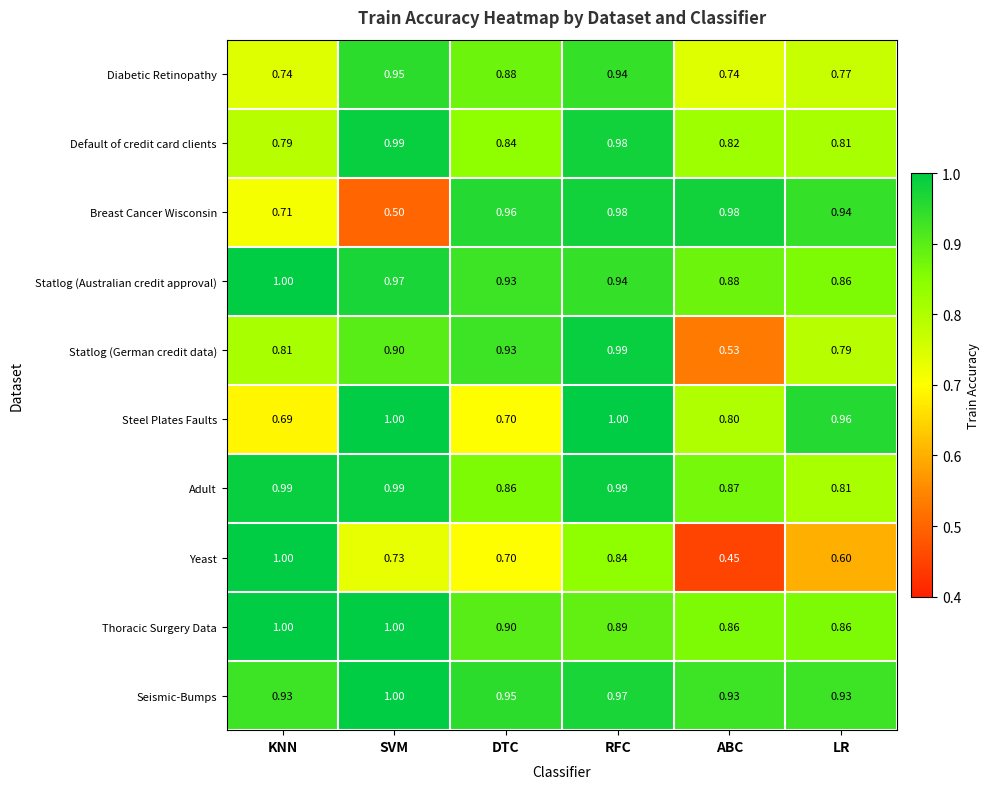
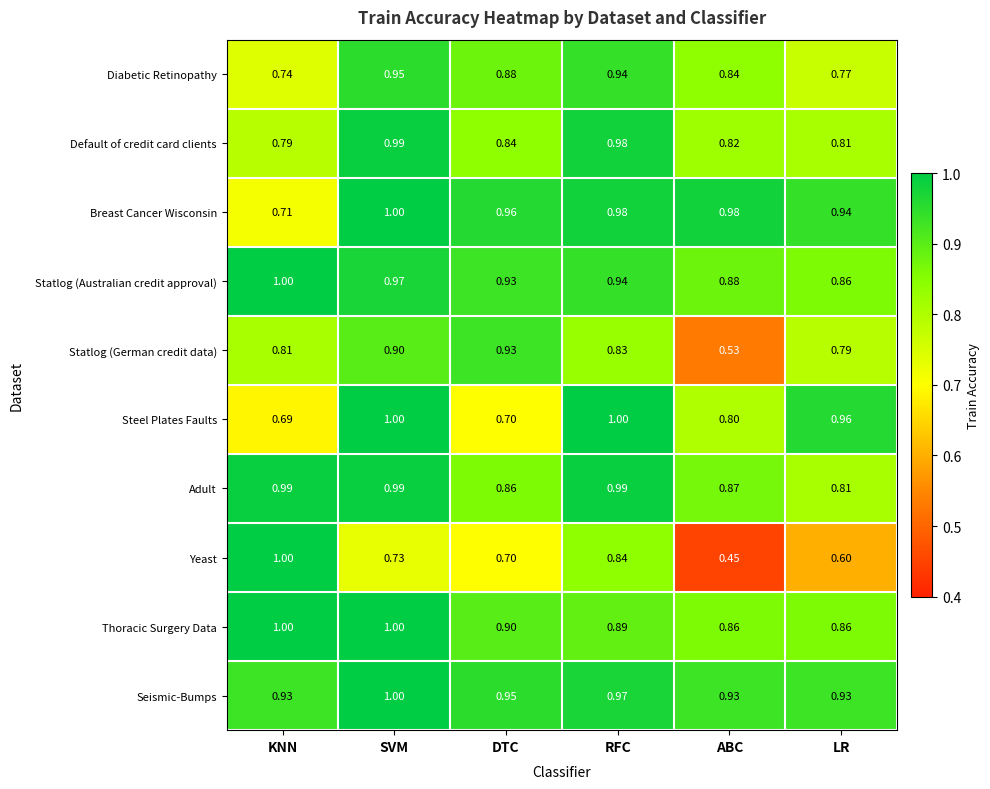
Diabetic Retinopathy, ABC: 0.74 -> 0.84
Breast Cancer Wisconsin, SVM: 0.50 -> 1.00
Statlog (German credit data), RFC: 0.99 -> 0.83
